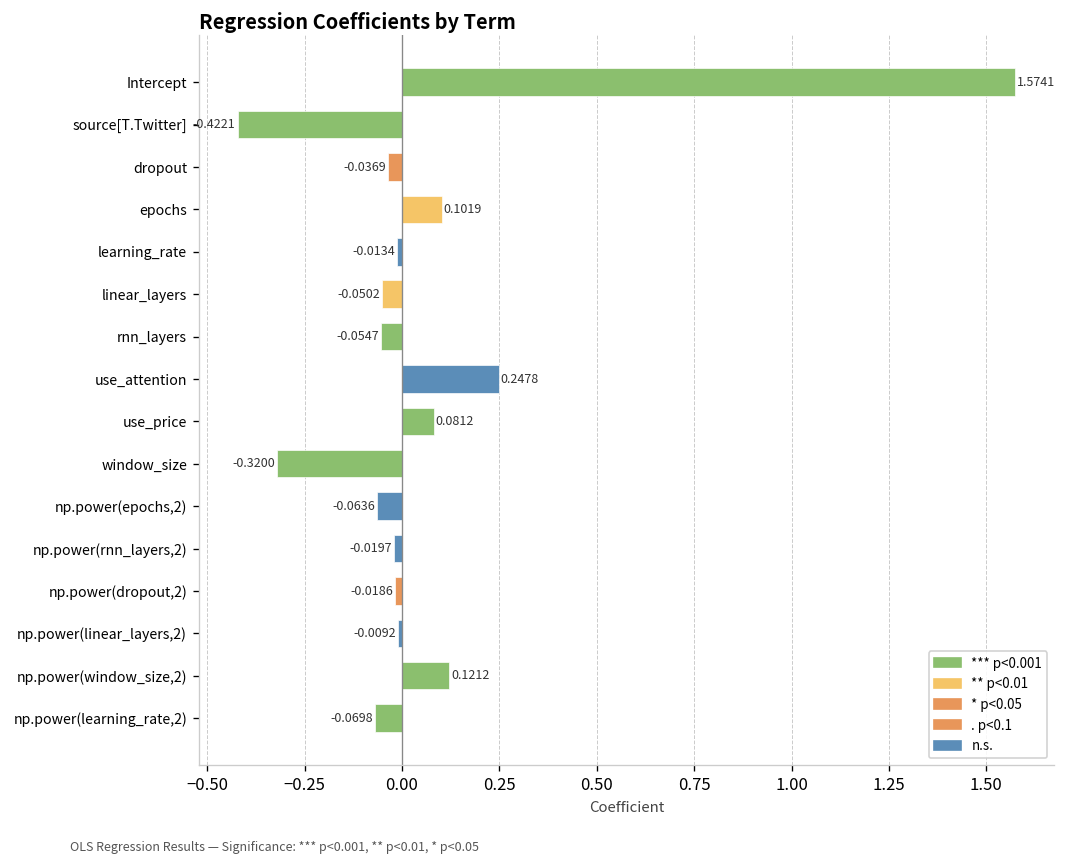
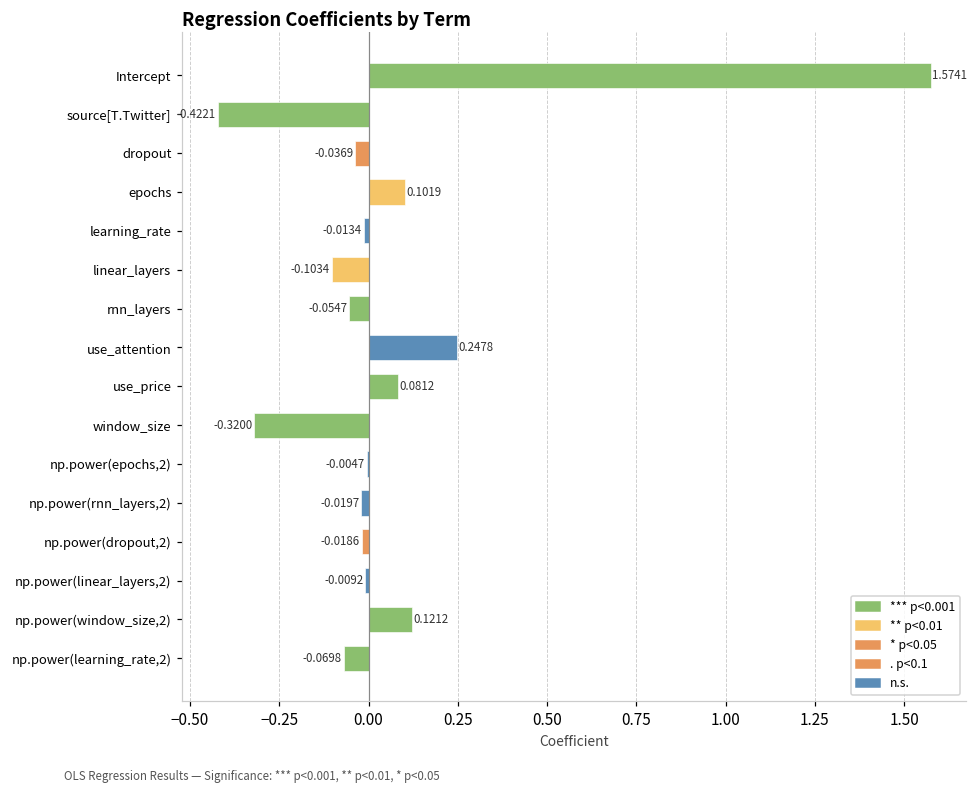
linear_layers: -0.0502 -> -0.1034
np.power(epochs,2): -0.0636 -> -0.0047
